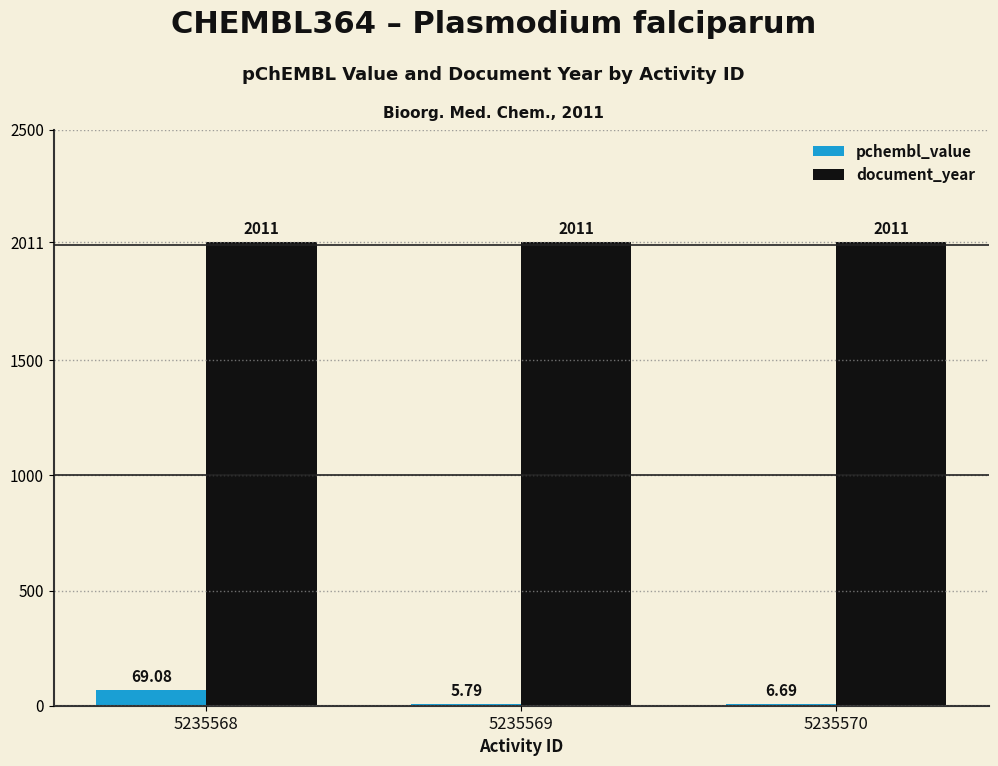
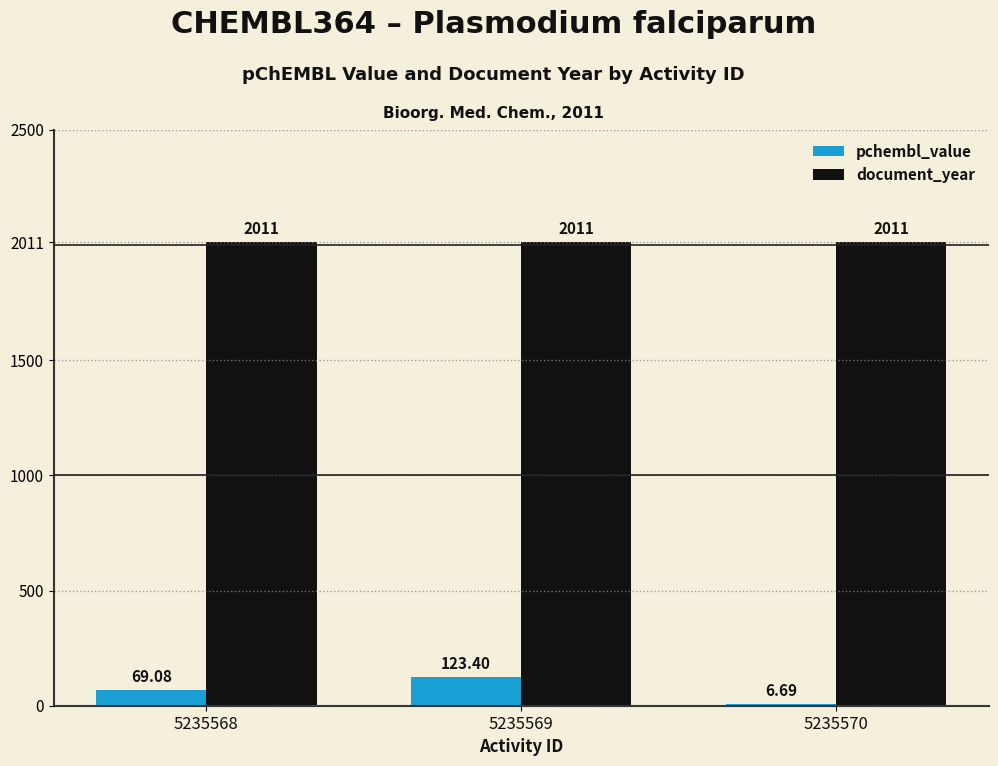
pchembl_value, 5235569: 5.79 -> 123.40
